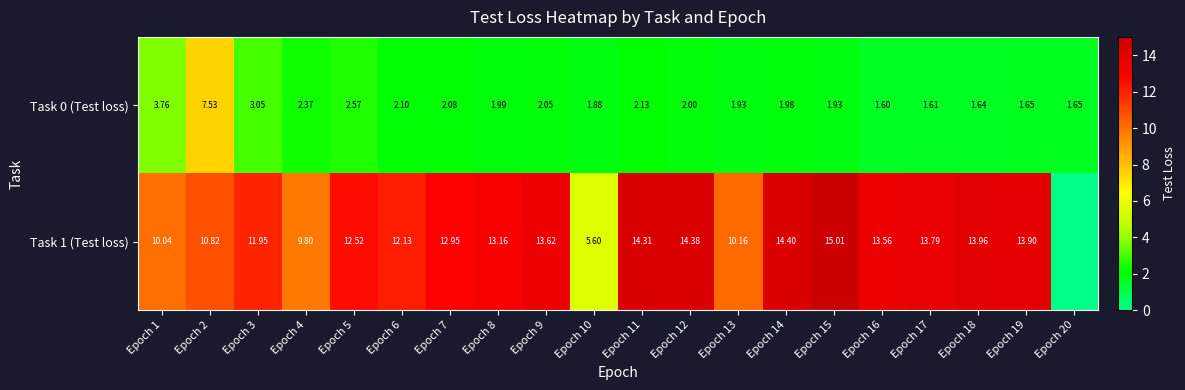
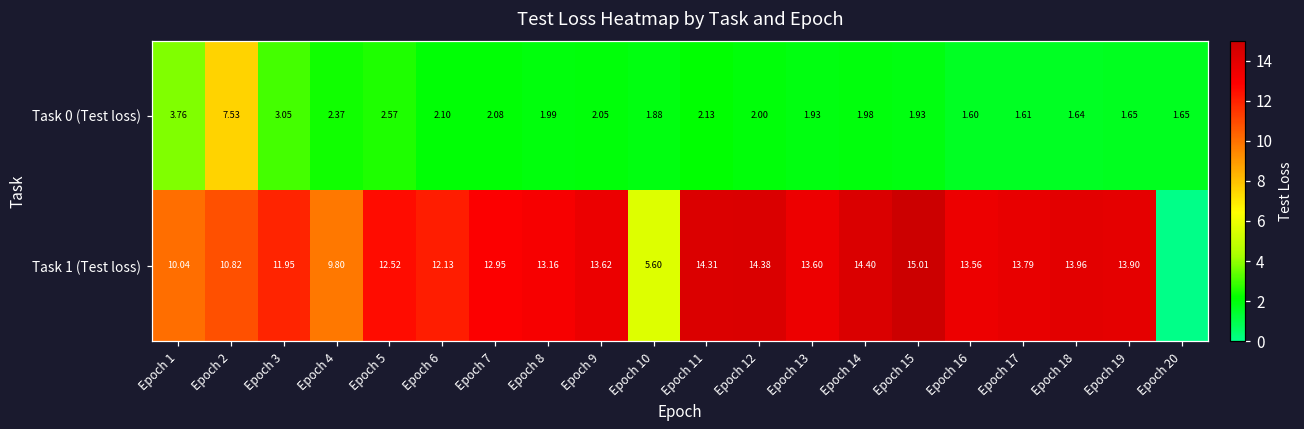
Task 1 (Test loss), Epoch 13: 10.16 -> 13.60
